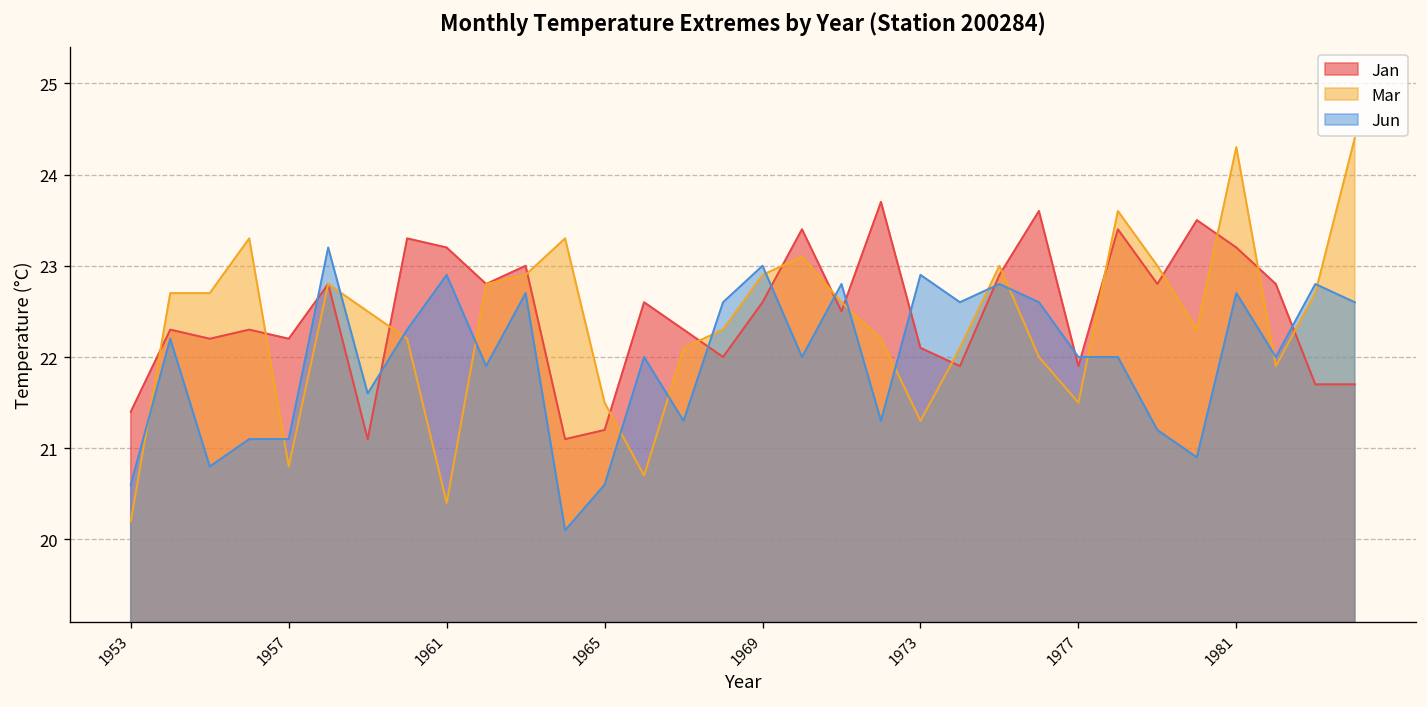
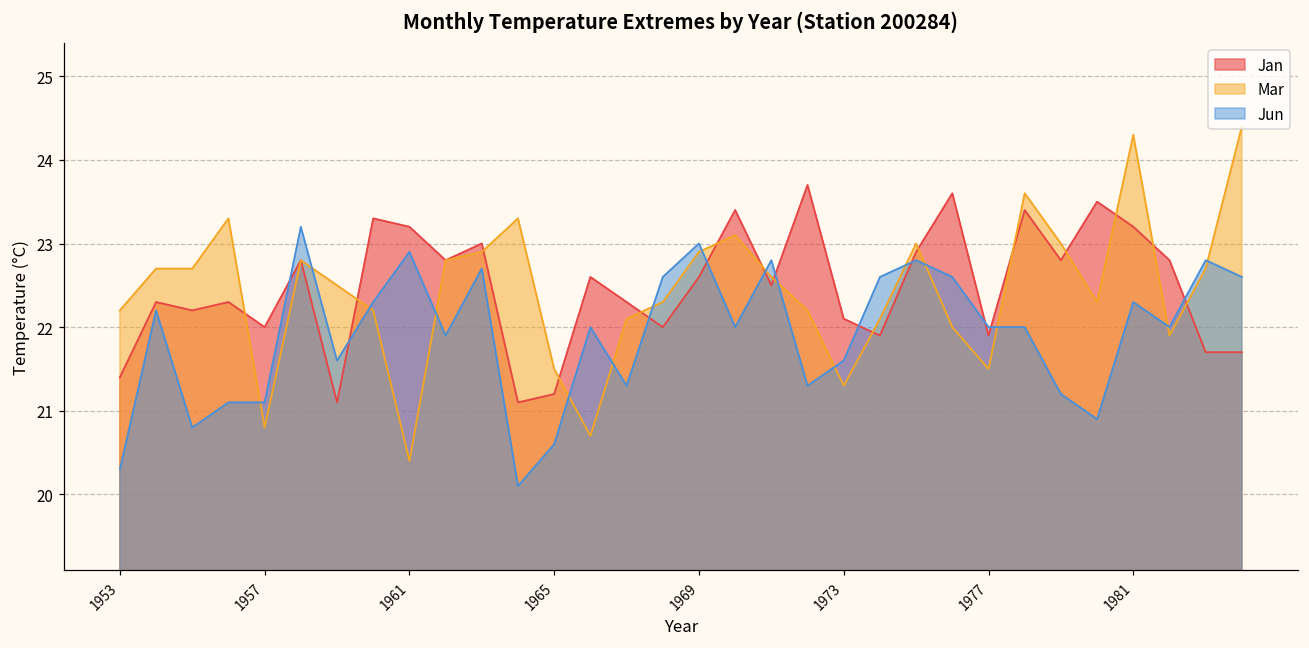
Mar, 1953: 20.2 -> 22.2
Jun, 1953: 20.6 -> 20.3
Jan, 1957: 22.2 -> 22.0
Jun, 1973: 22.9 -> 21.6
Jun, 1981: 22.7 -> 22.3
